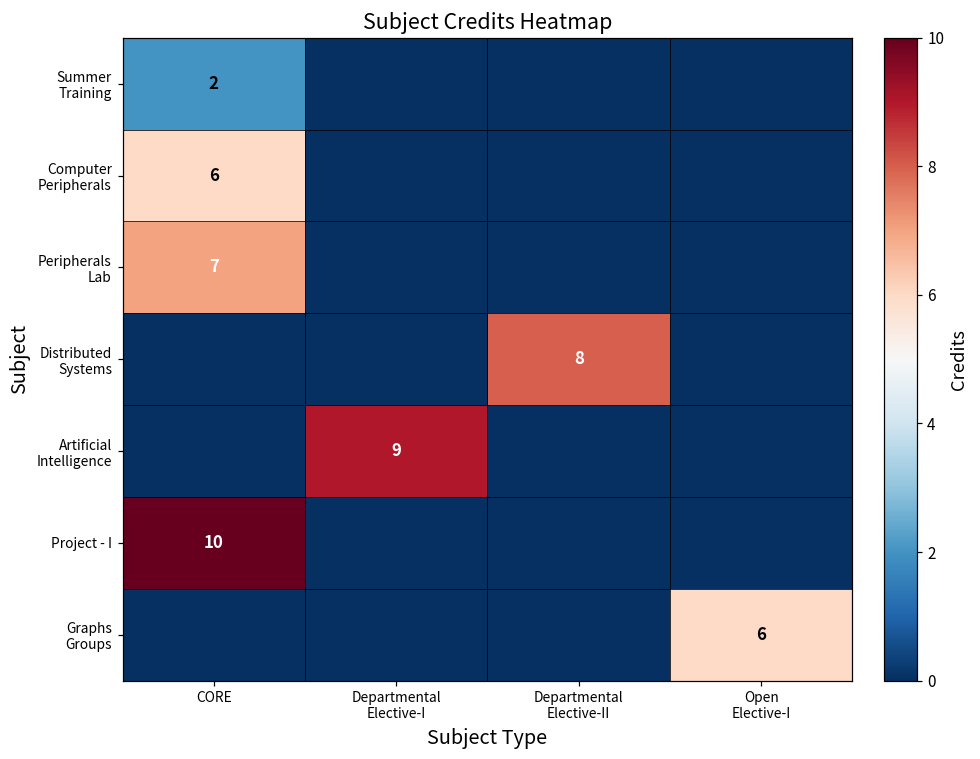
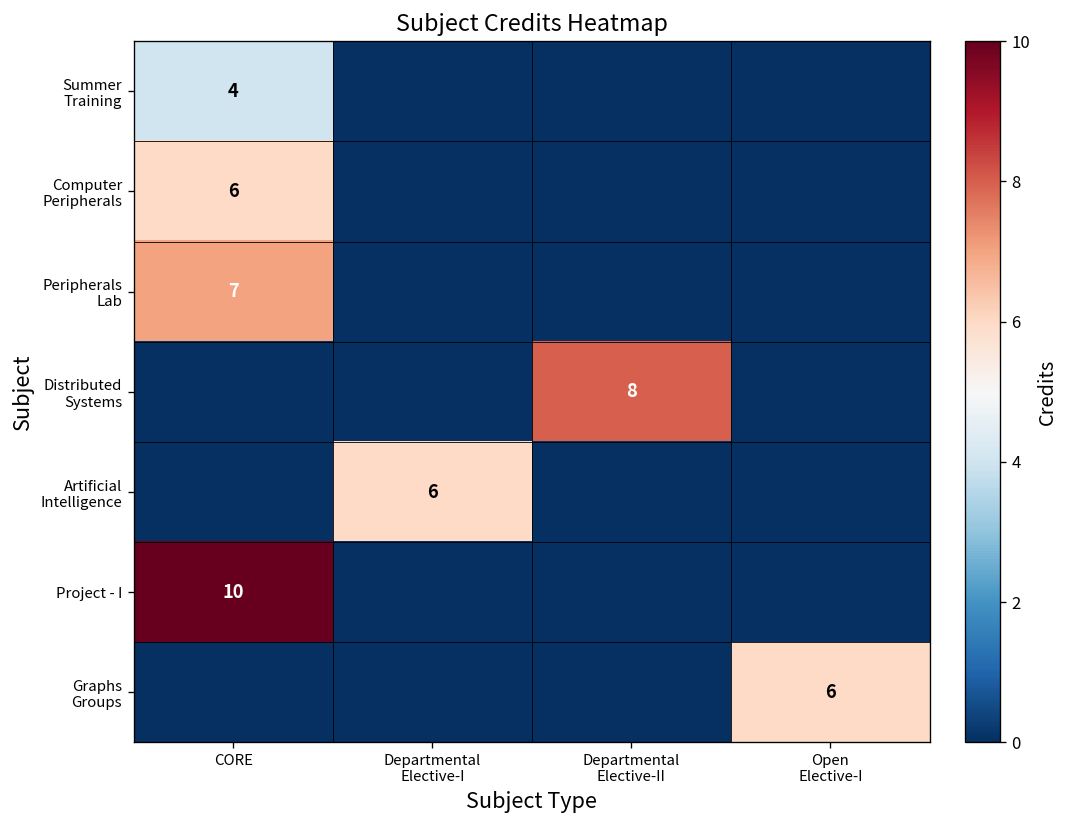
Summer Training, CORE: 2 -> 4
Artificial Intelligence, Departmental Elective-I: 9 -> 6
